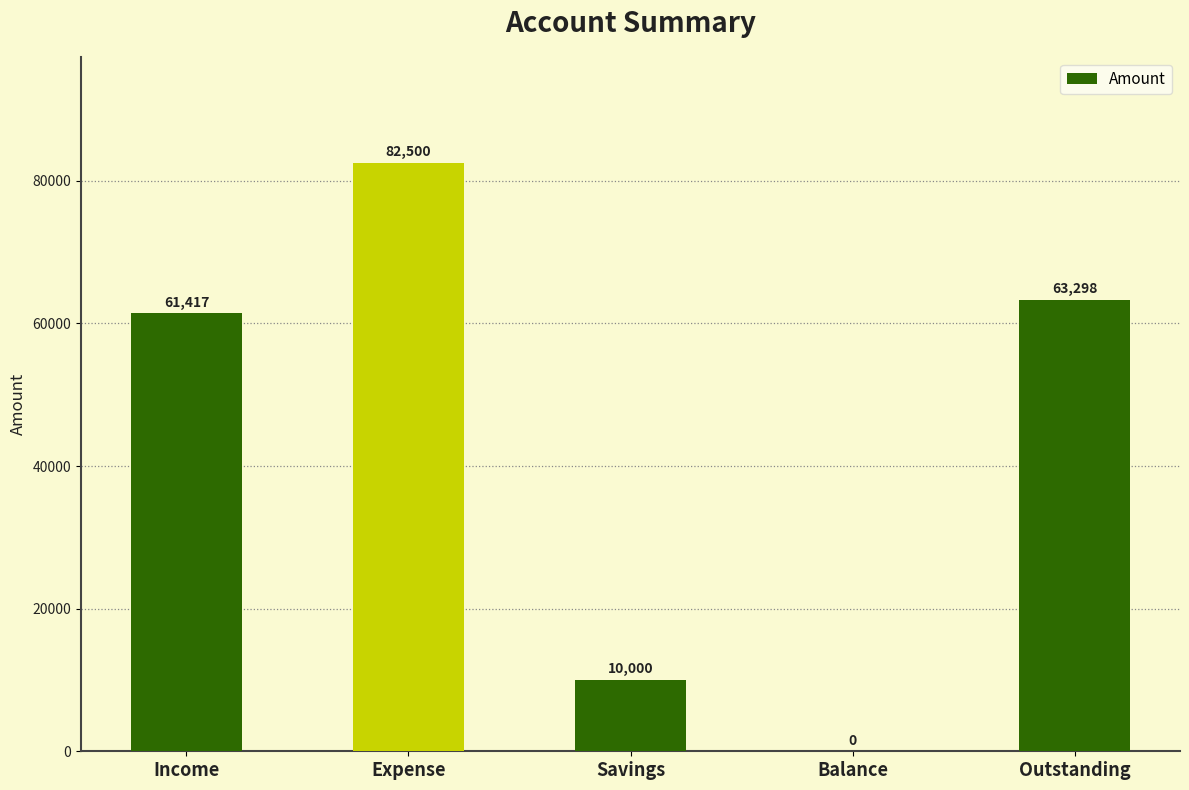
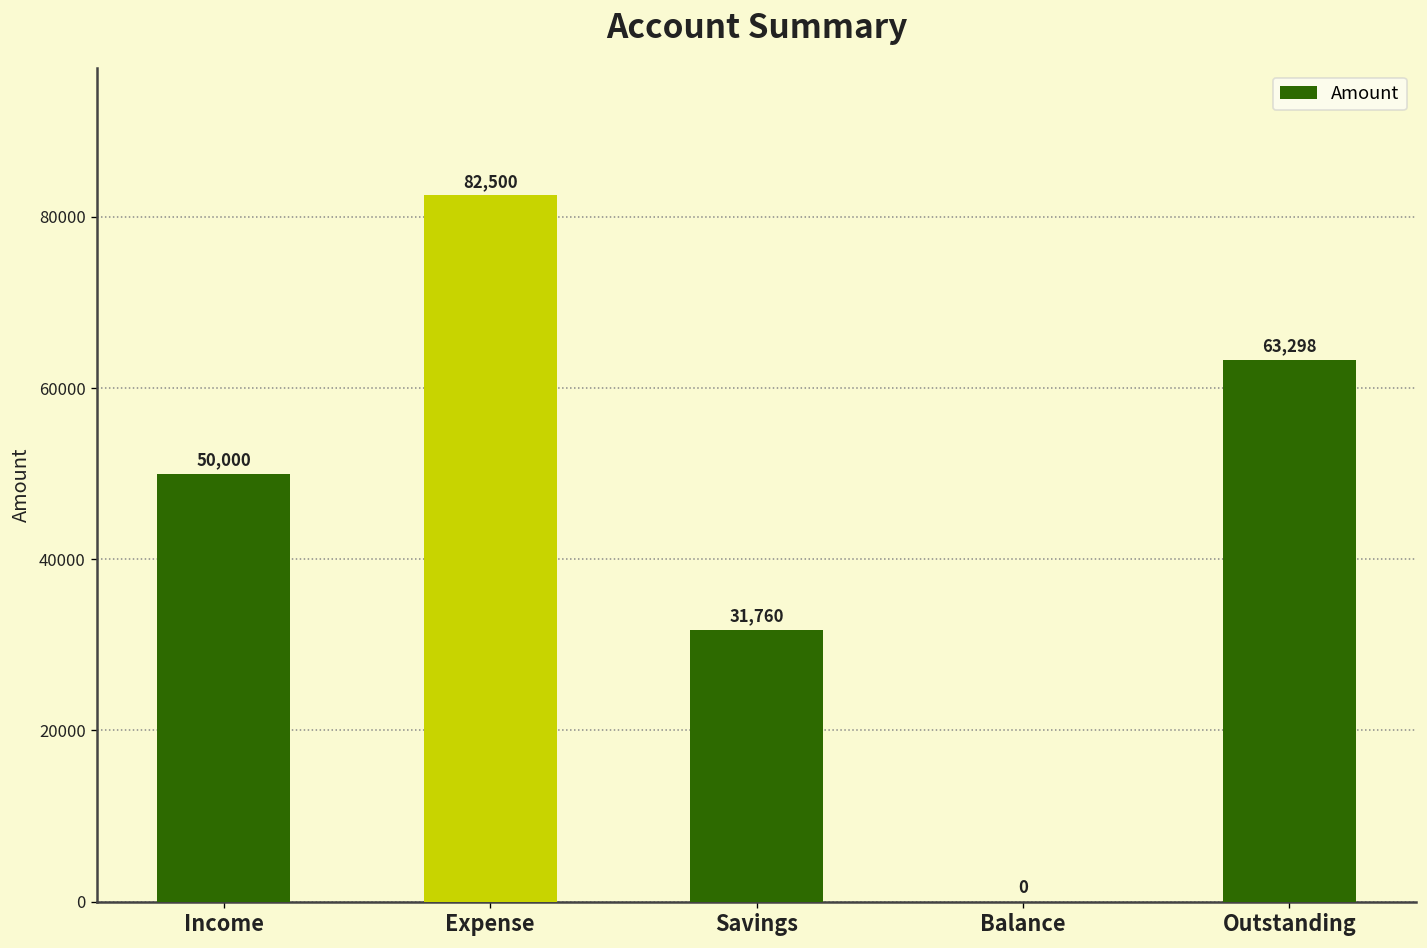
Income: 61,417 -> 50,000
Savings: 10,000 -> 31,760
